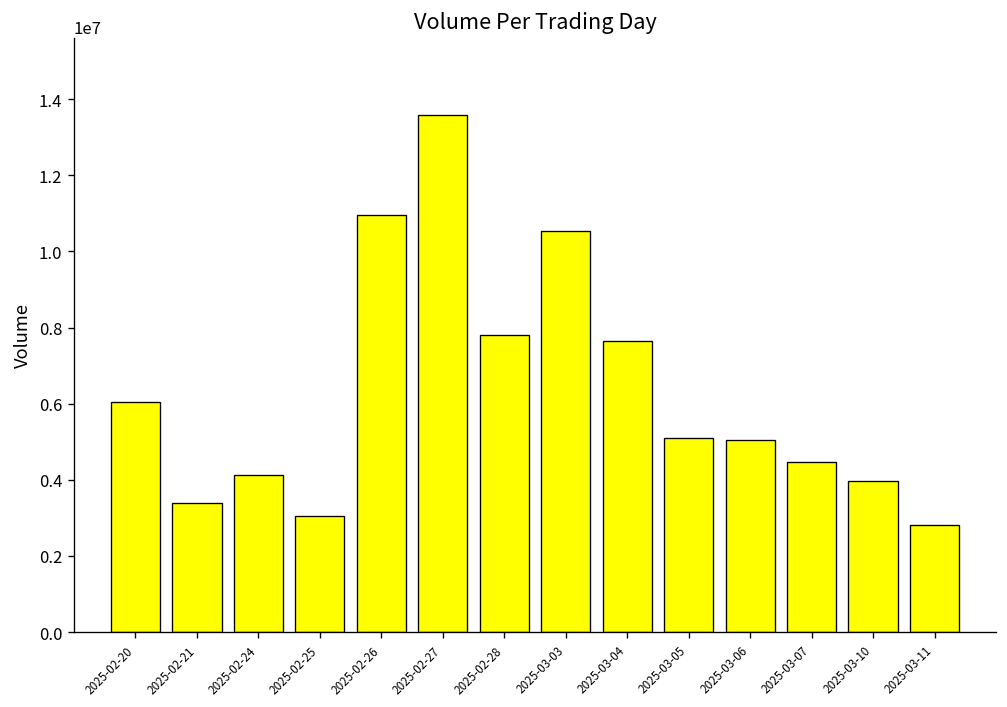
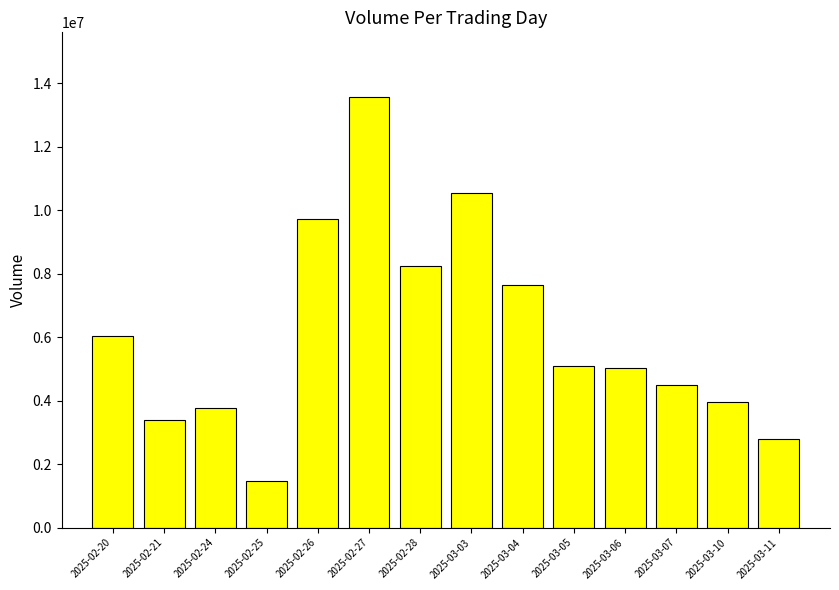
2025-02-24: 4100000 -> 3800000
2025-02-25: 3000000 -> 1500000
2025-02-26: 11000000 -> 9700000
2025-02-28: 7800000 -> 8300000
